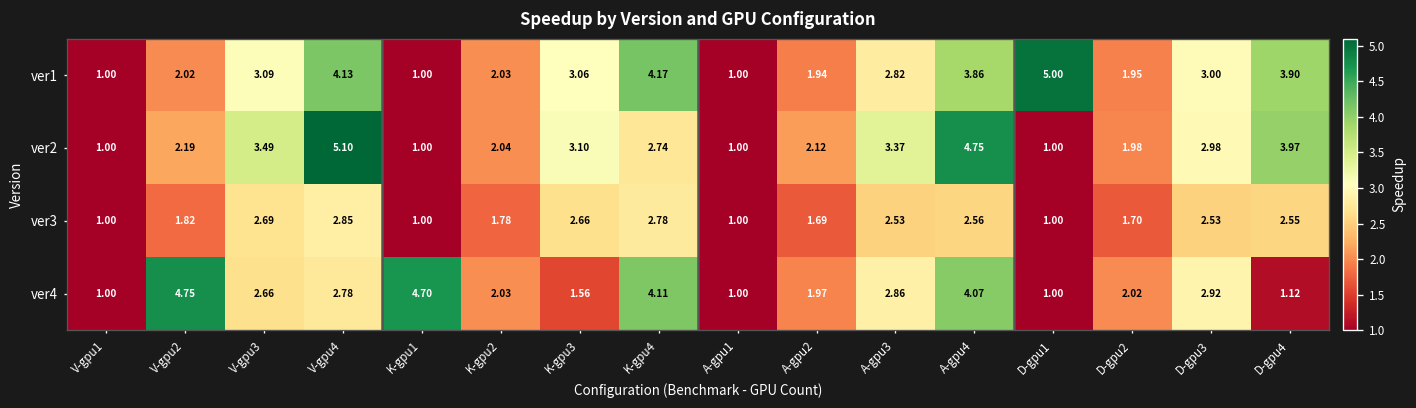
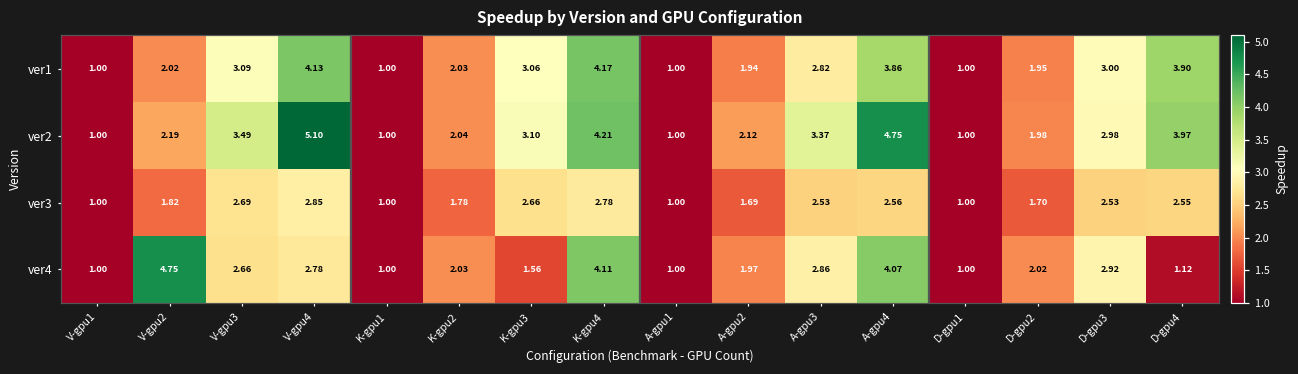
ver1, D-gpu1: 5.00 -> 1.00
ver2, K-gpu4: 2.74 -> 4.21
ver4, K-gpu1: 4.70 -> 1.00
